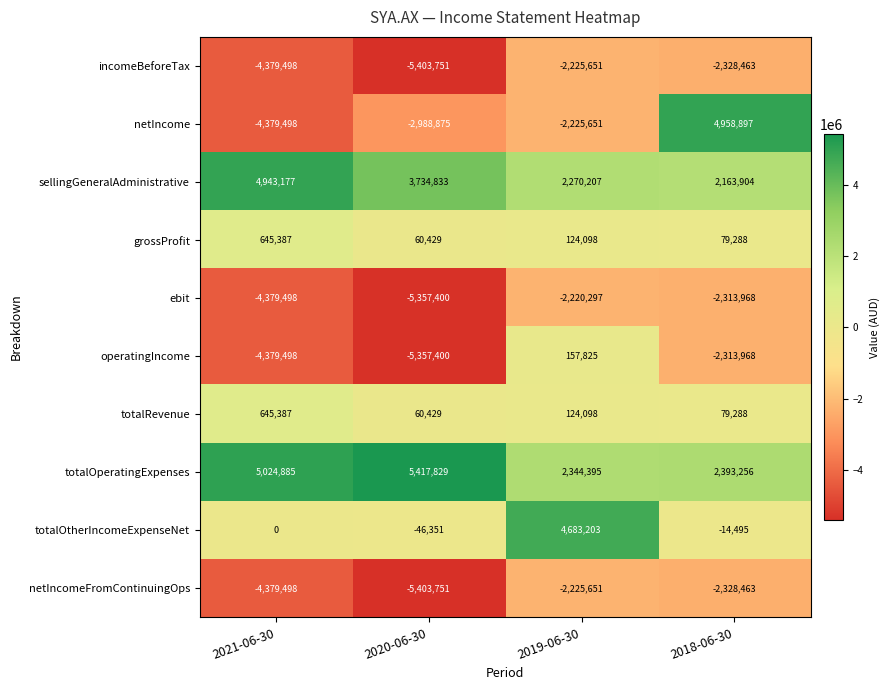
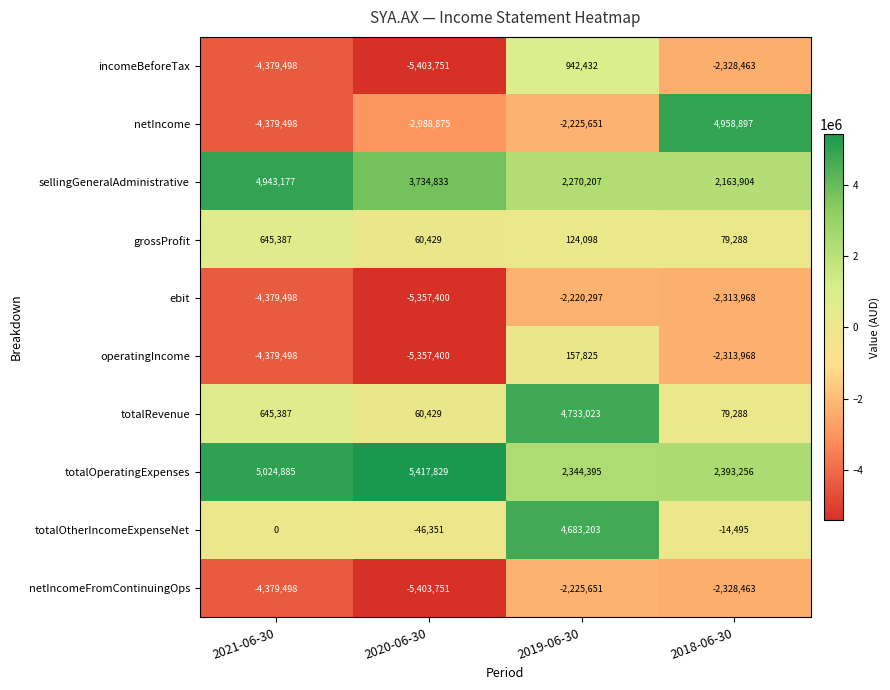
incomeBeforeTax, 2019-06-30: -2,225,651 -> 942,432
totalRevenue, 2019-06-30: 124,098 -> 4,733,023
